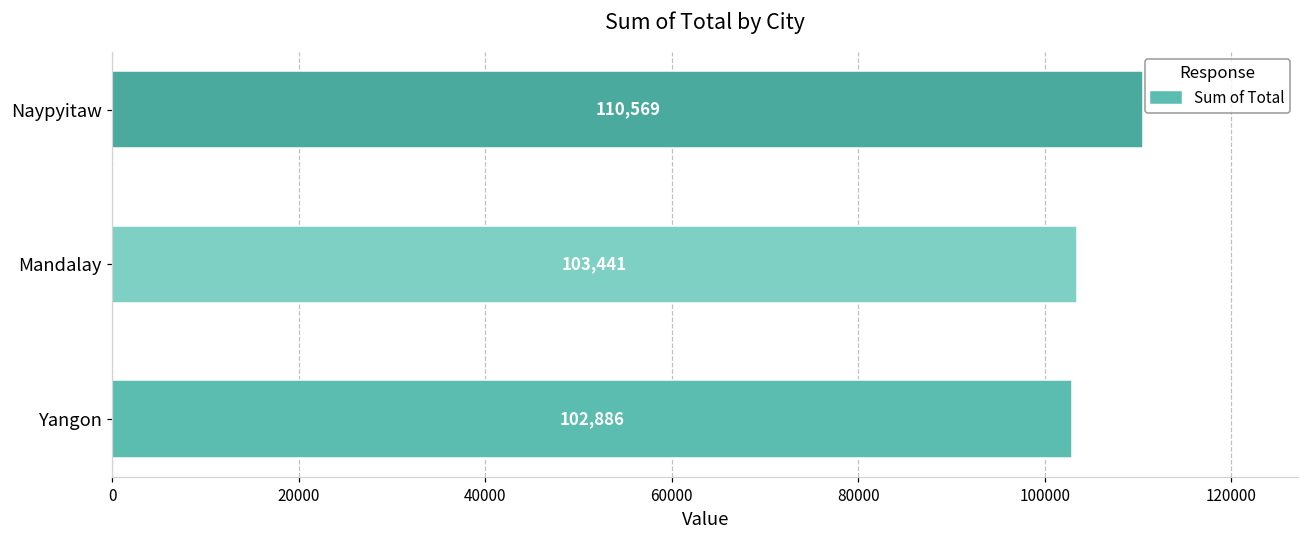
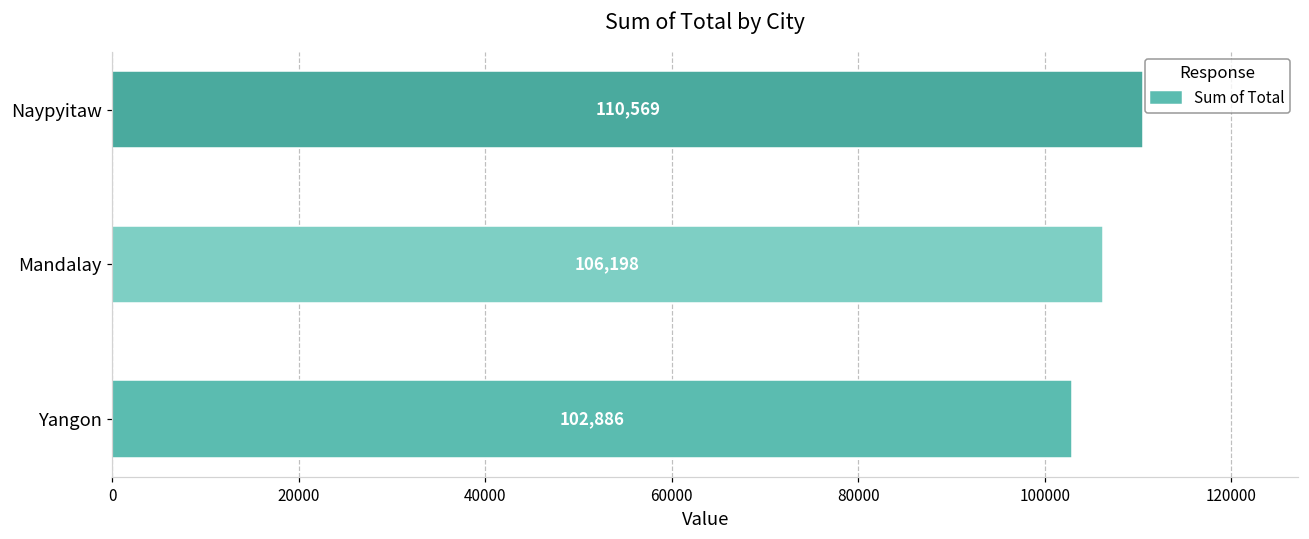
Mandalay: 103,441 -> 106,198
